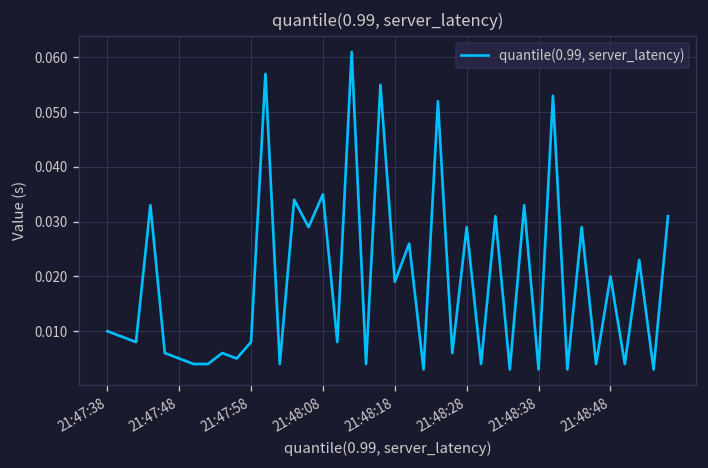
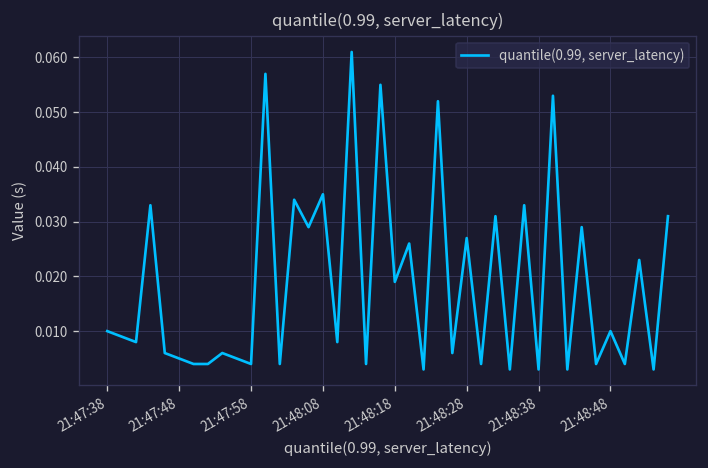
21:47:58: 0.008 -> 0.004
21:48:28: 0.029 -> 0.027
21:48:48: 0.02 -> 0.01
